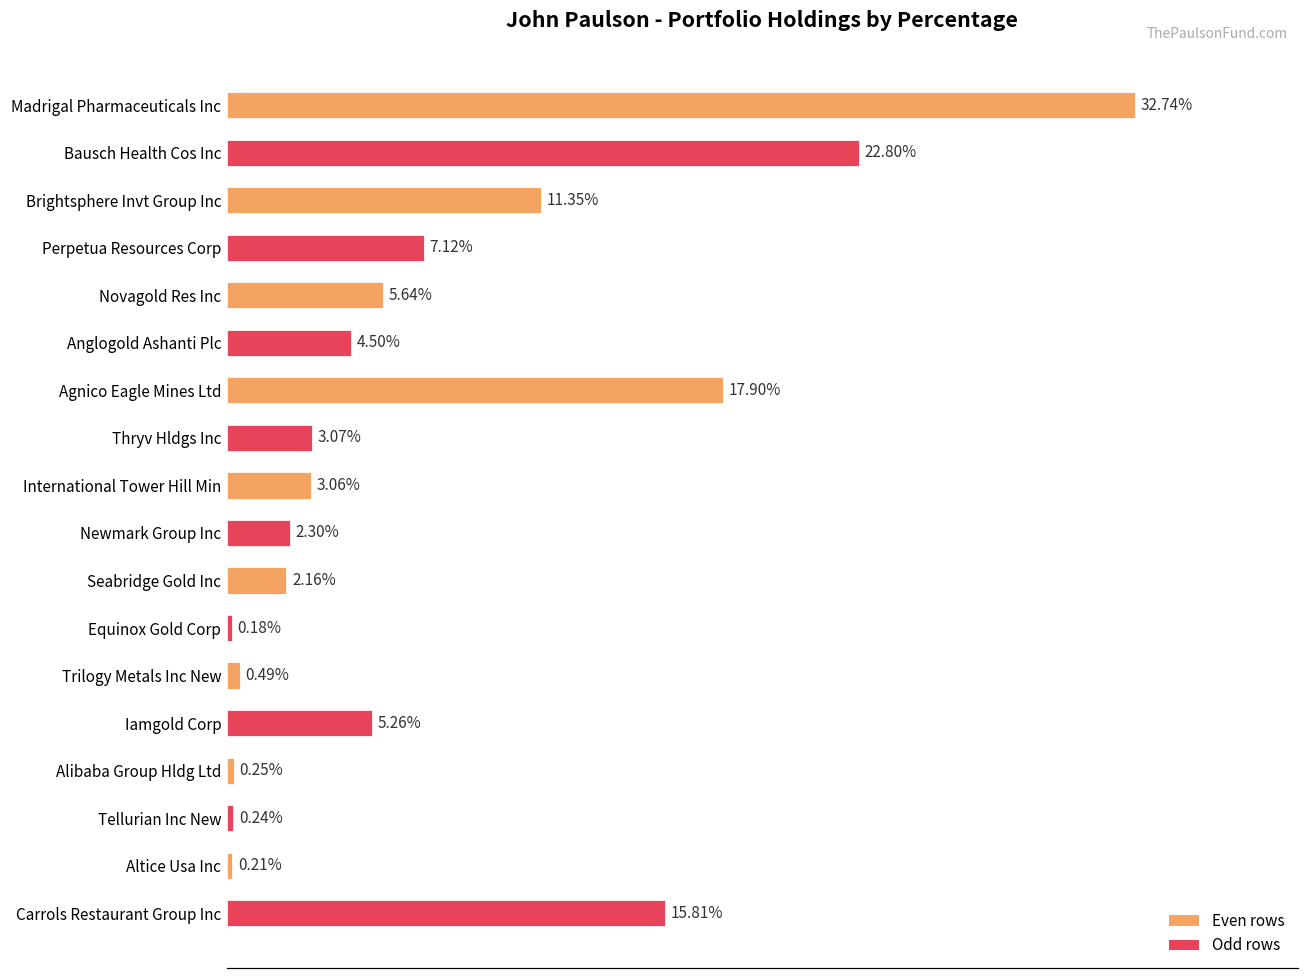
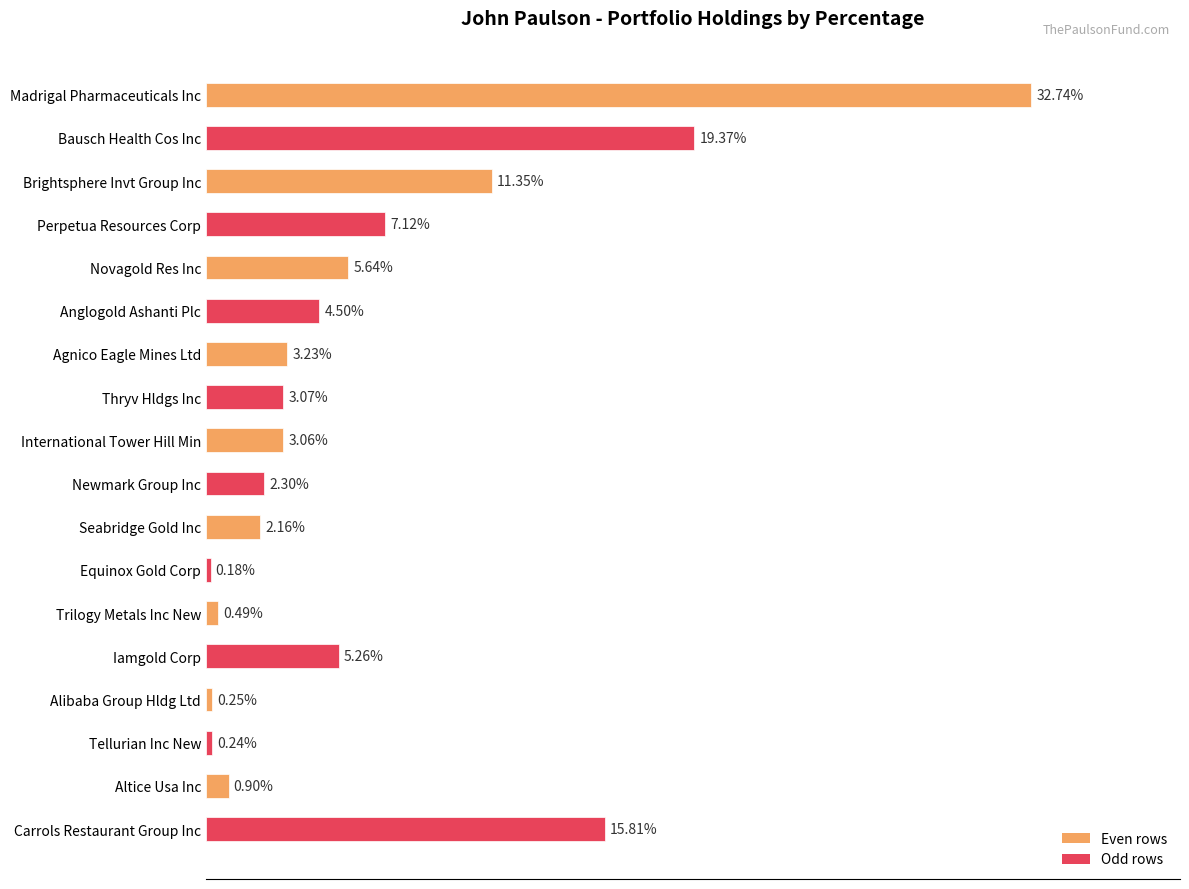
Bausch Health Cos Inc: 22.80% -> 19.37%
Agnico Eagle Mines Ltd: 17.90% -> 3.23%
Altice Usa Inc: 0.21% -> 0.90%
